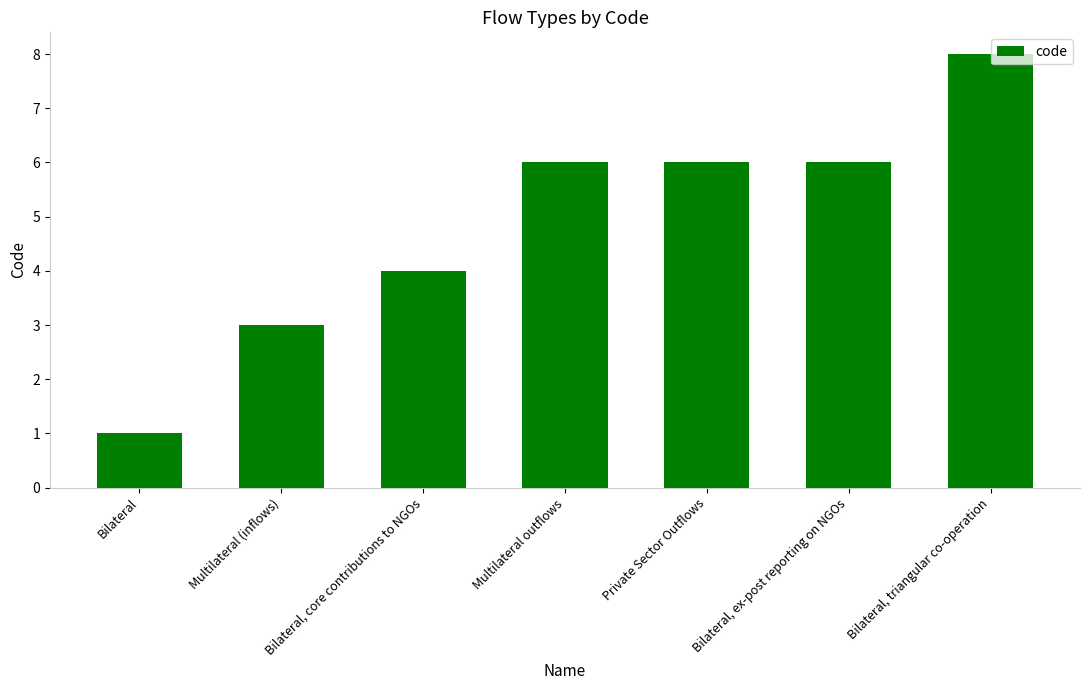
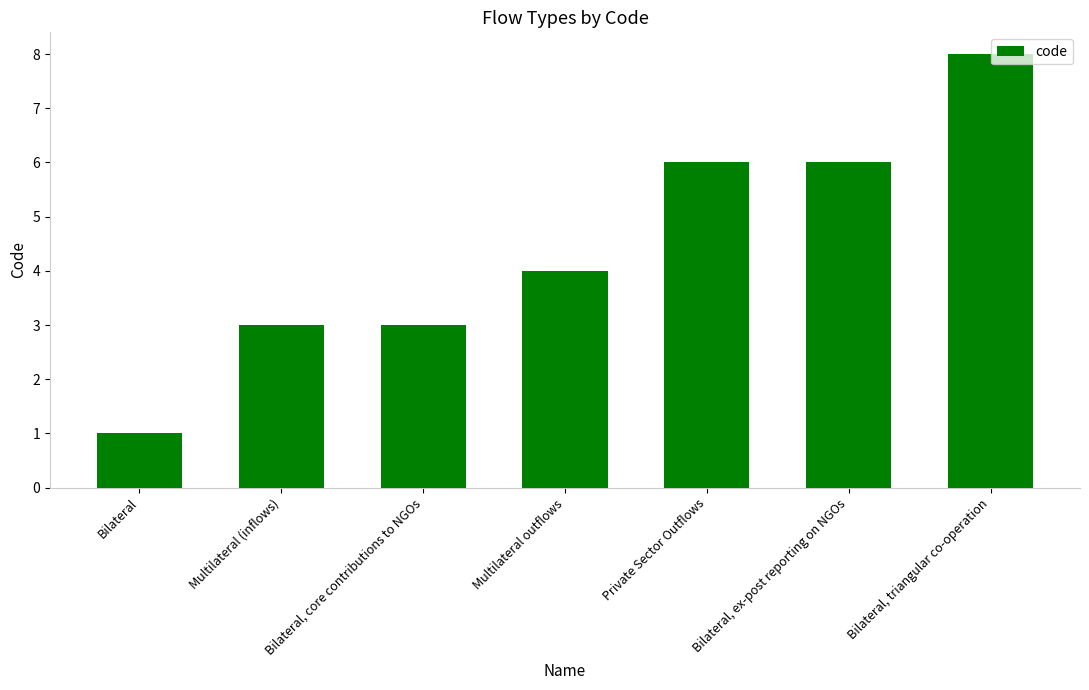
Bilateral, core contributions to NGOs: 4 -> 3
Multilateral outflows: 6 -> 4
